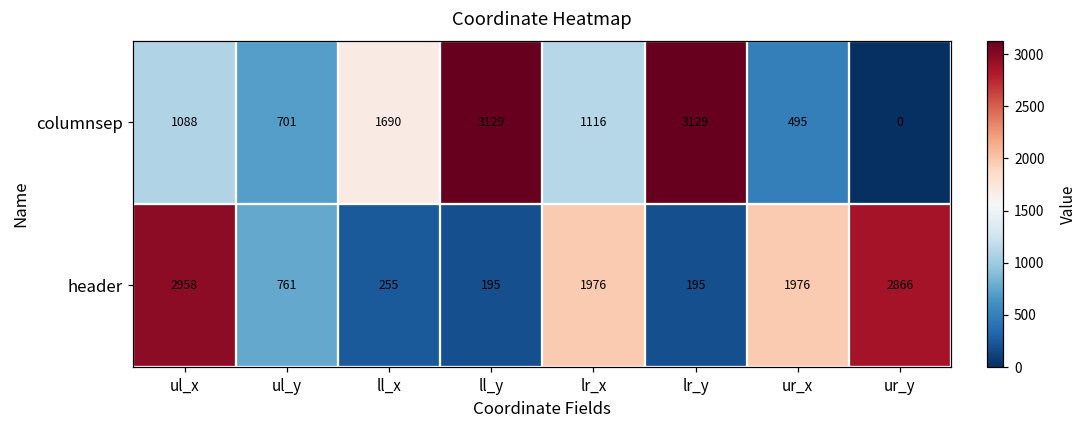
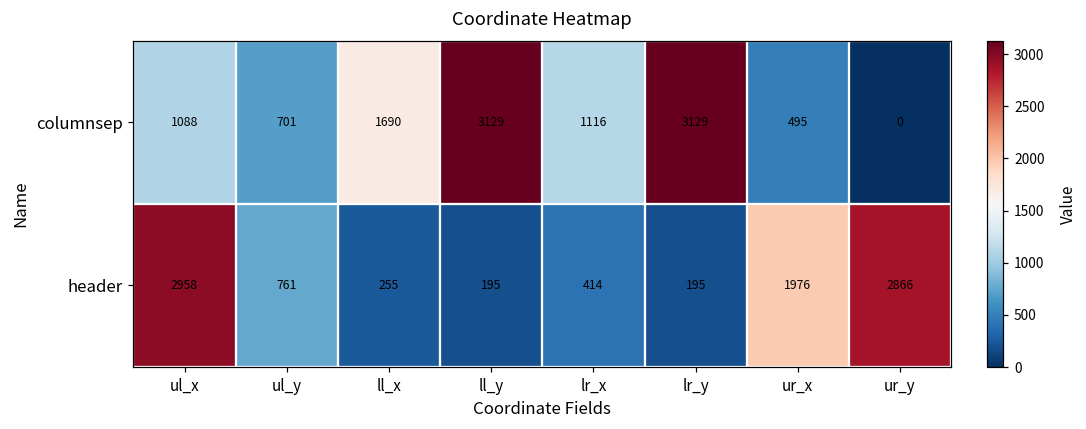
header, lr_x: 1976 -> 414
